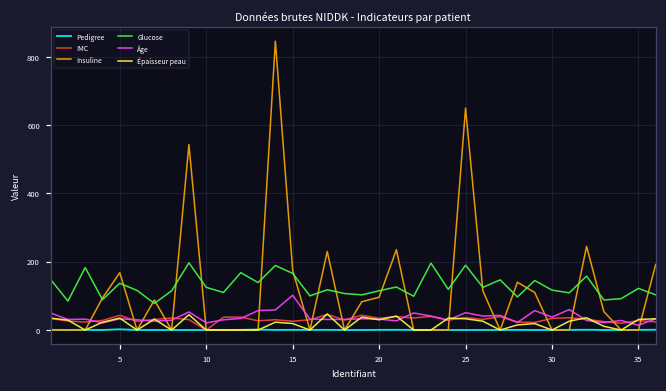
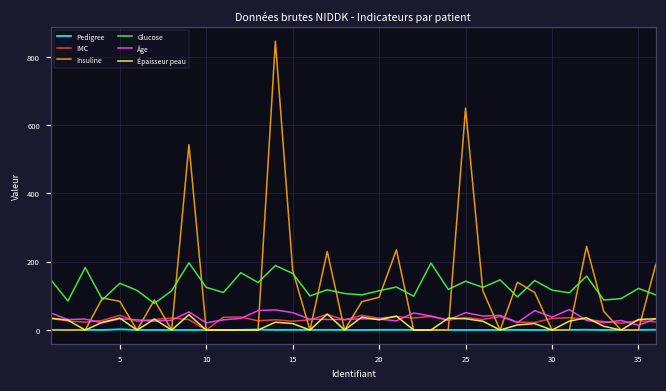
Insuline, 5: 170 -> 80
Âge, 15: 100 -> 50
Glucose, 25: 190 -> 140
